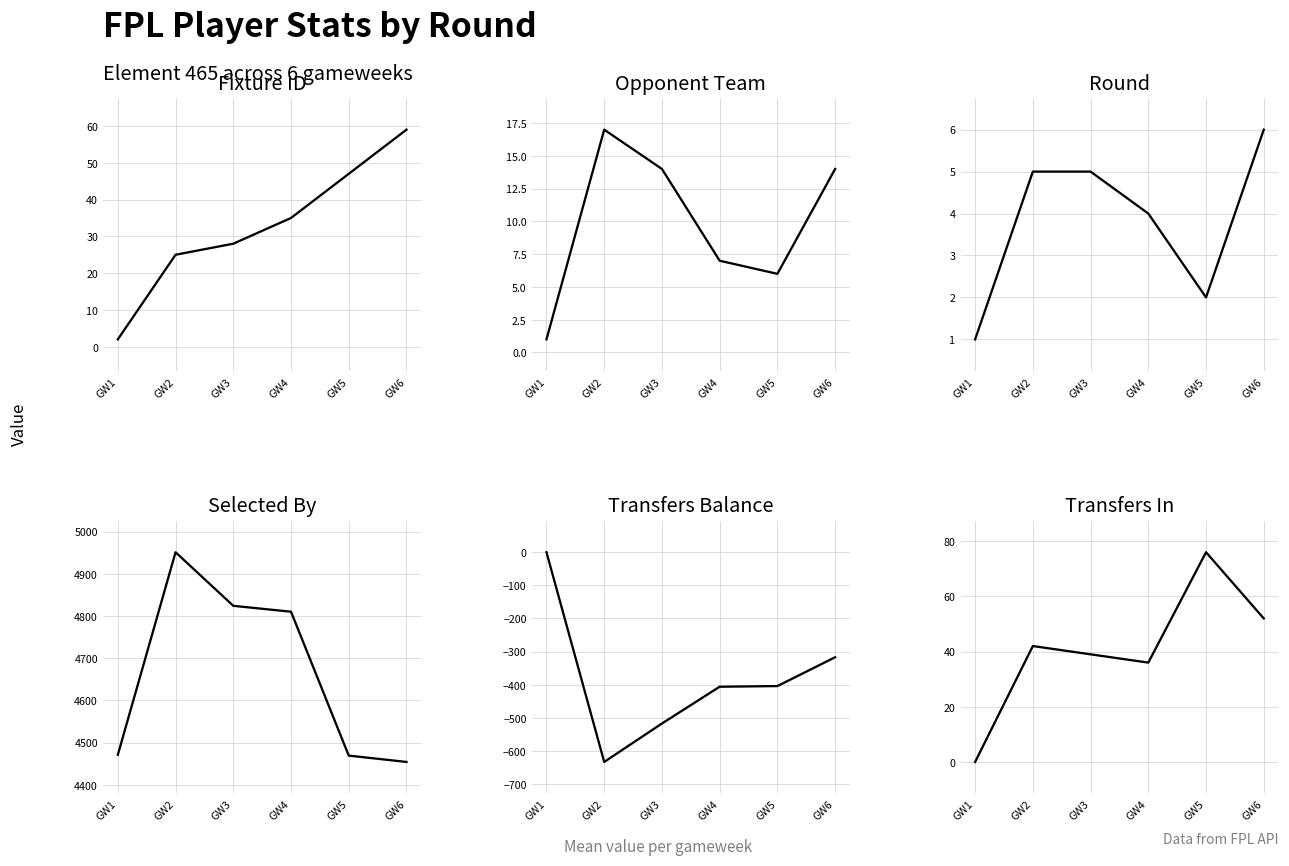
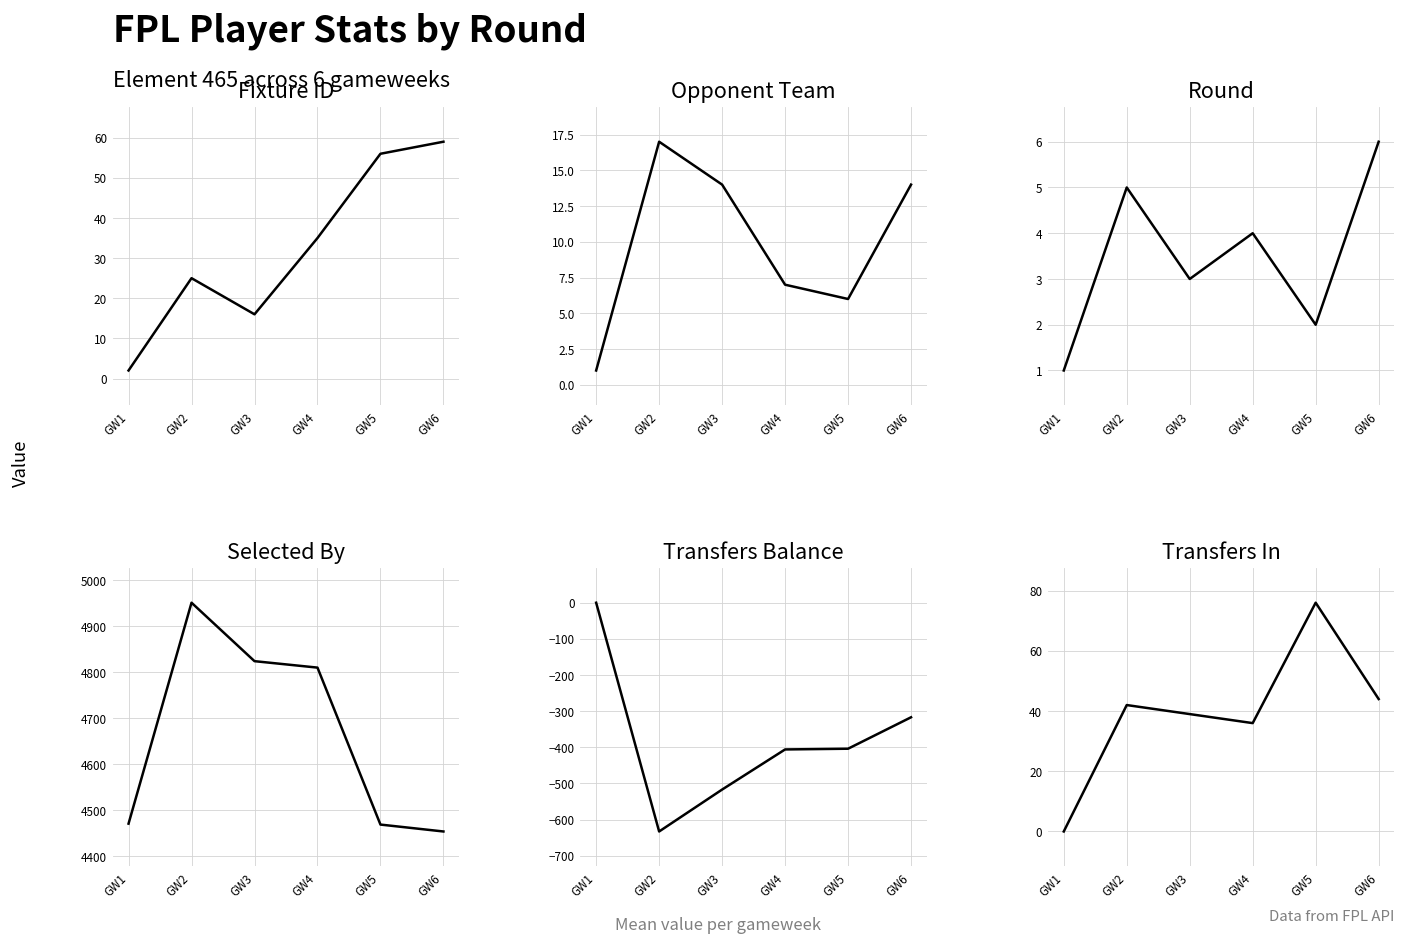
Fixture ID, GW3: 28 -> 16
Fixture ID, GW5: 47 -> 56
Round, GW3: 5 -> 3
Transfers In, GW6: 52 -> 44
